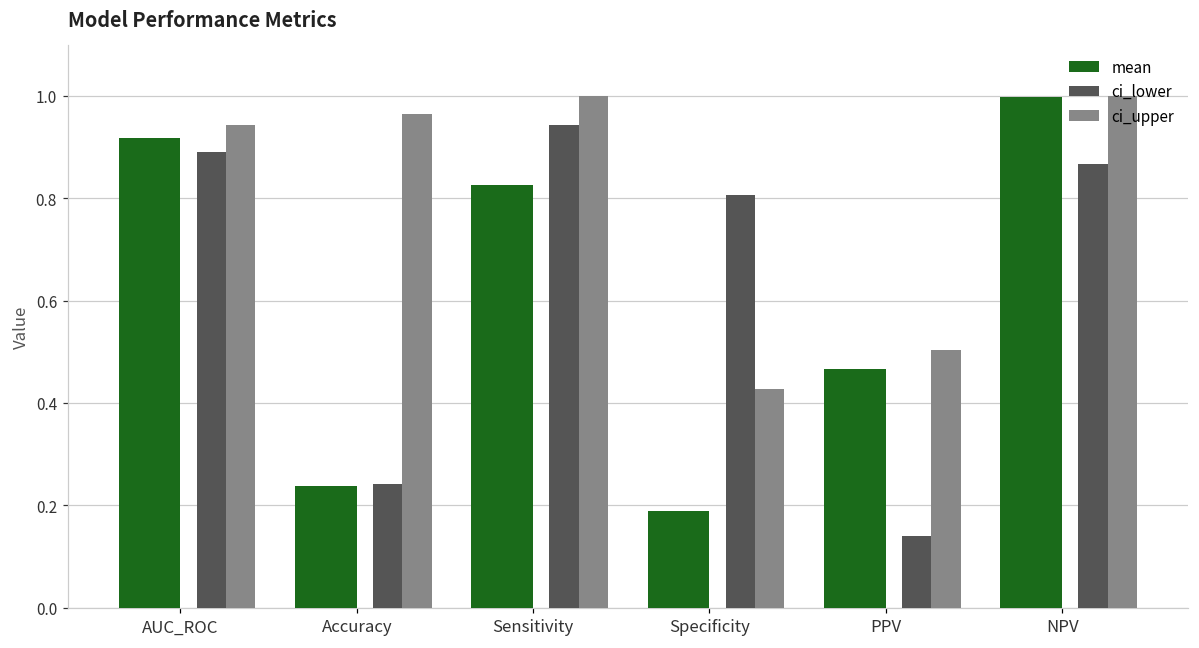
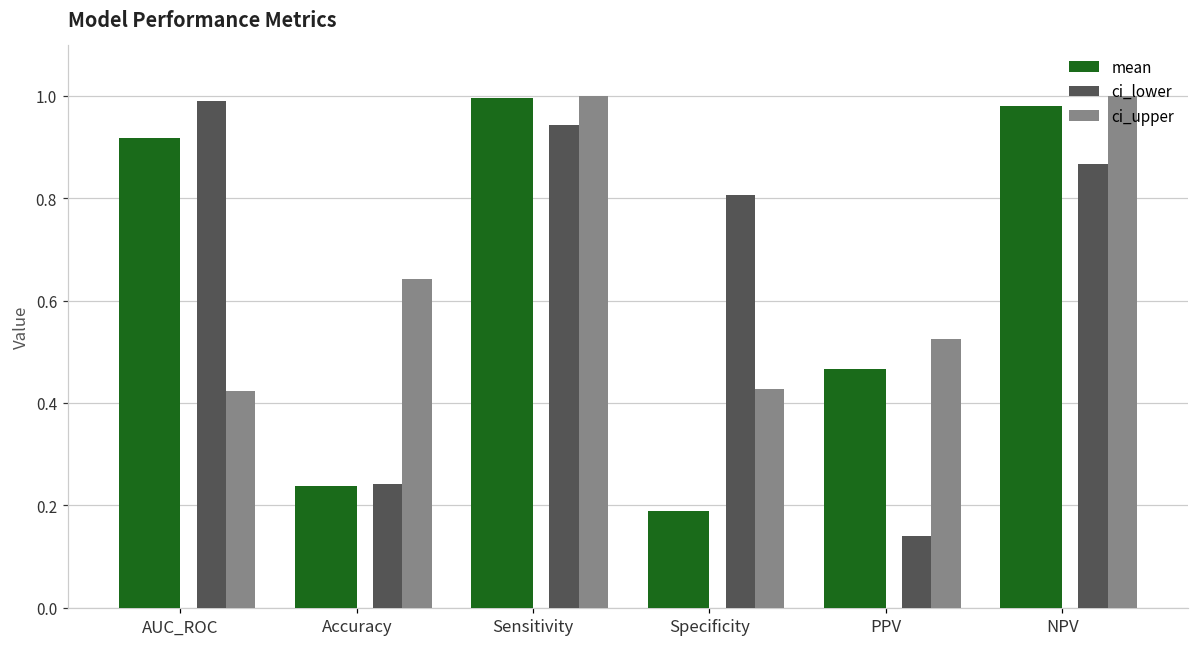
ci_lower, AUC_ROC: 0.89 -> 0.99
ci_upper, AUC_ROC: 0.94 -> 0.42
ci_upper, Accuracy: 0.97 -> 0.64
mean, Sensitivity: 0.83 -> 1.00
ci_upper, PPV: 0.50 -> 0.52
mean, NPV: 1.00 -> 0.98
